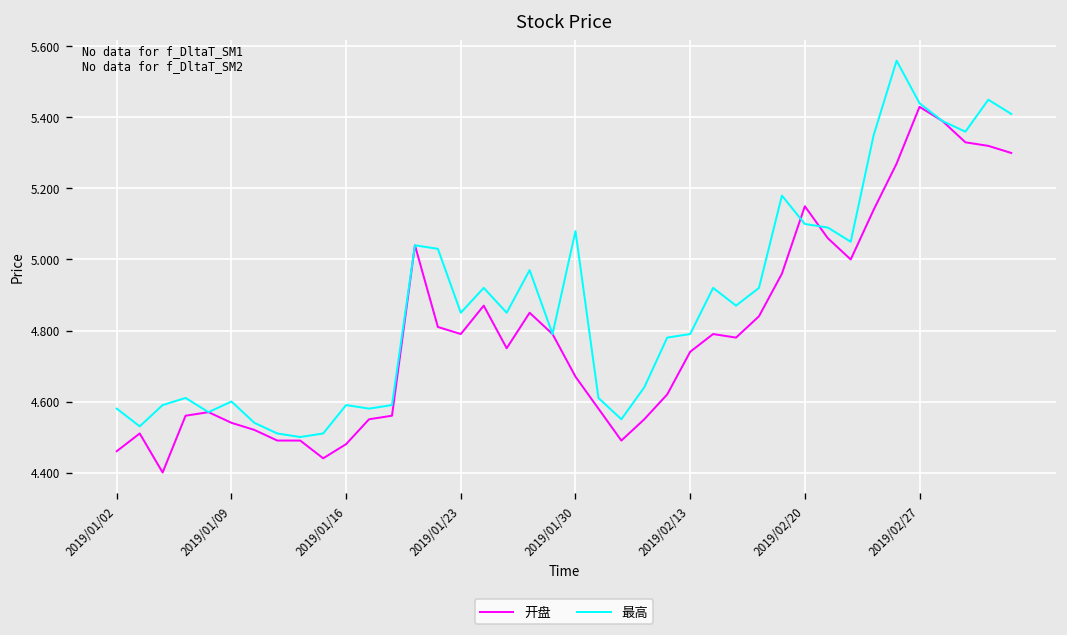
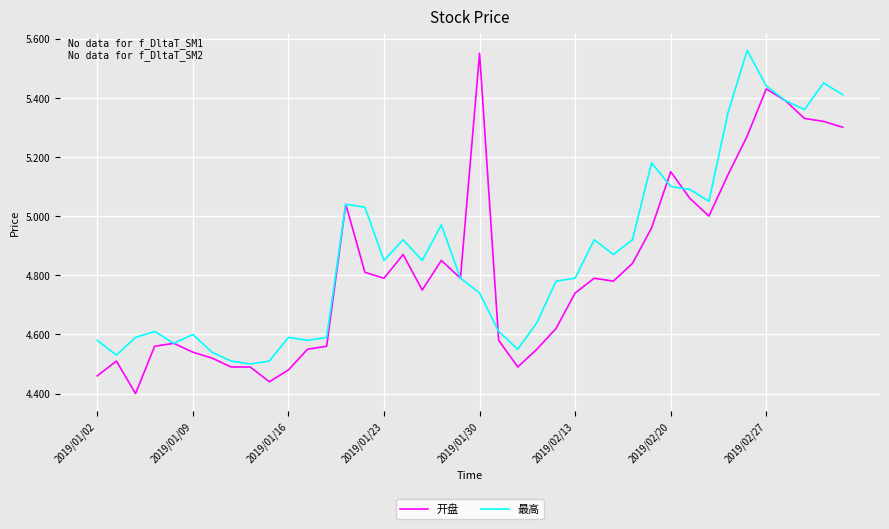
开盘, 2019/01/30: 4.67 -> 5.55
最高, 2019/01/30: 5.08 -> 4.74
